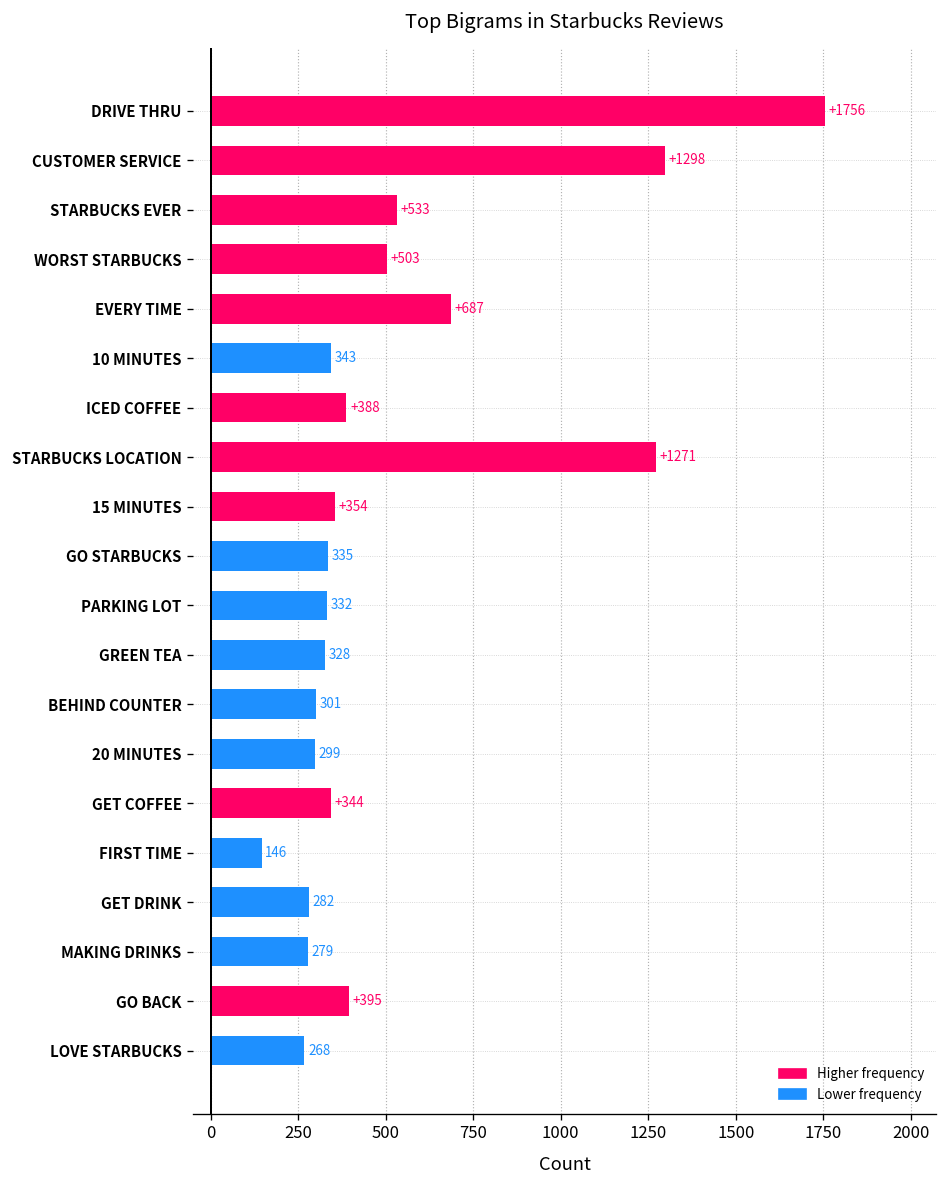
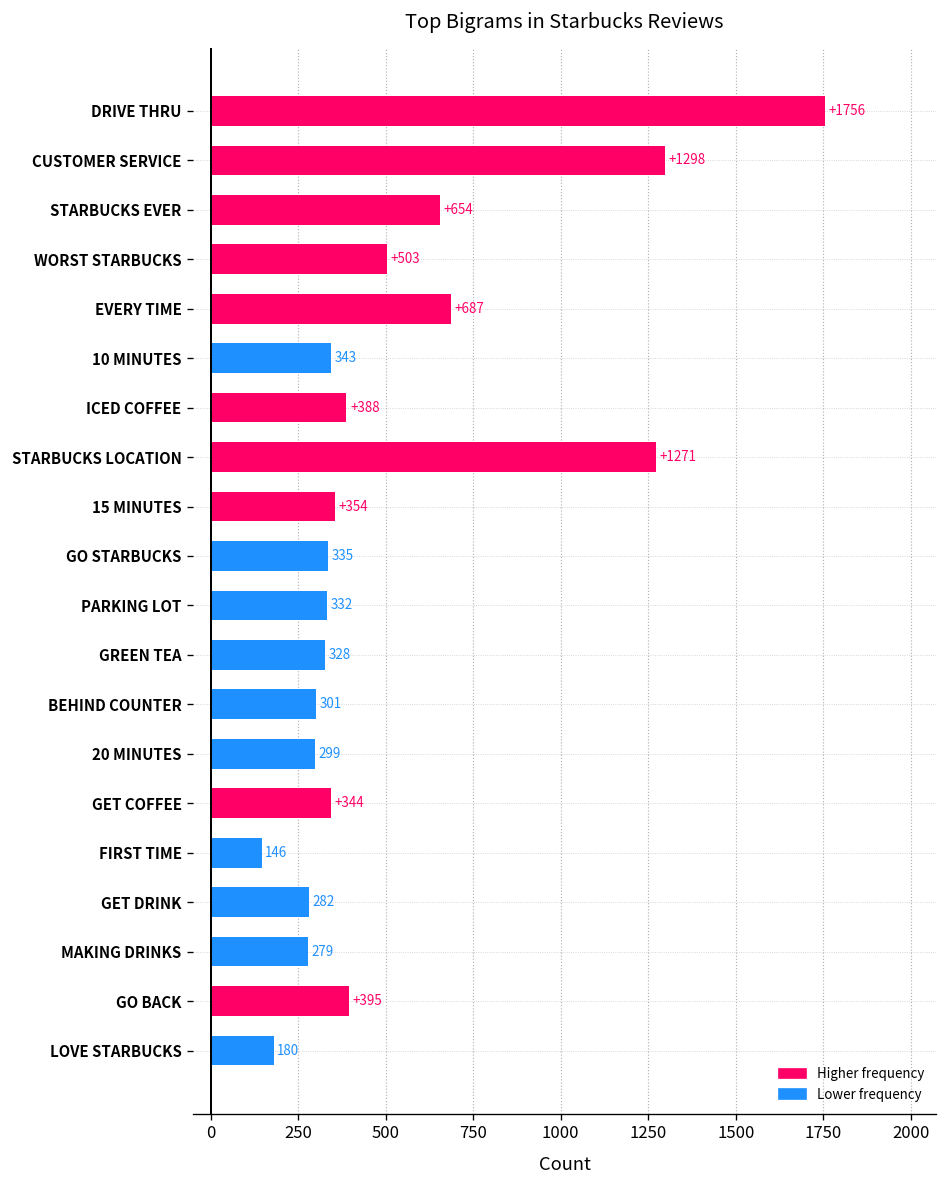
STARBUCKS EVER: +533 -> +654
LOVE STARBUCKS: 268 -> 180
